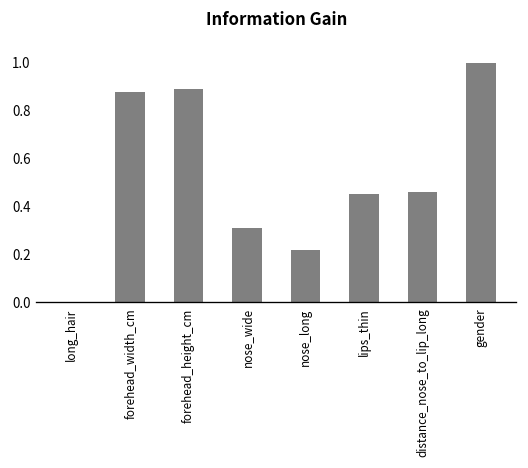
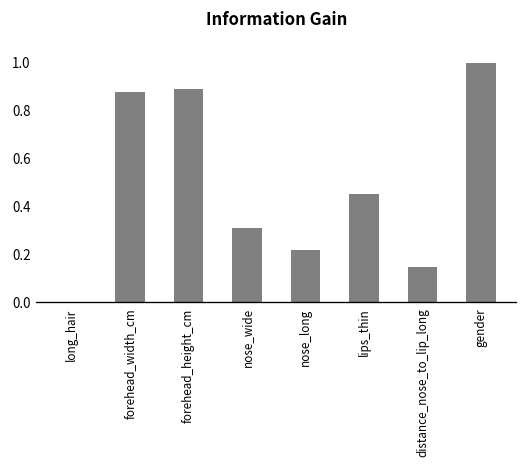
distance_nose_to_lip_long: 0.46 -> 0.15
